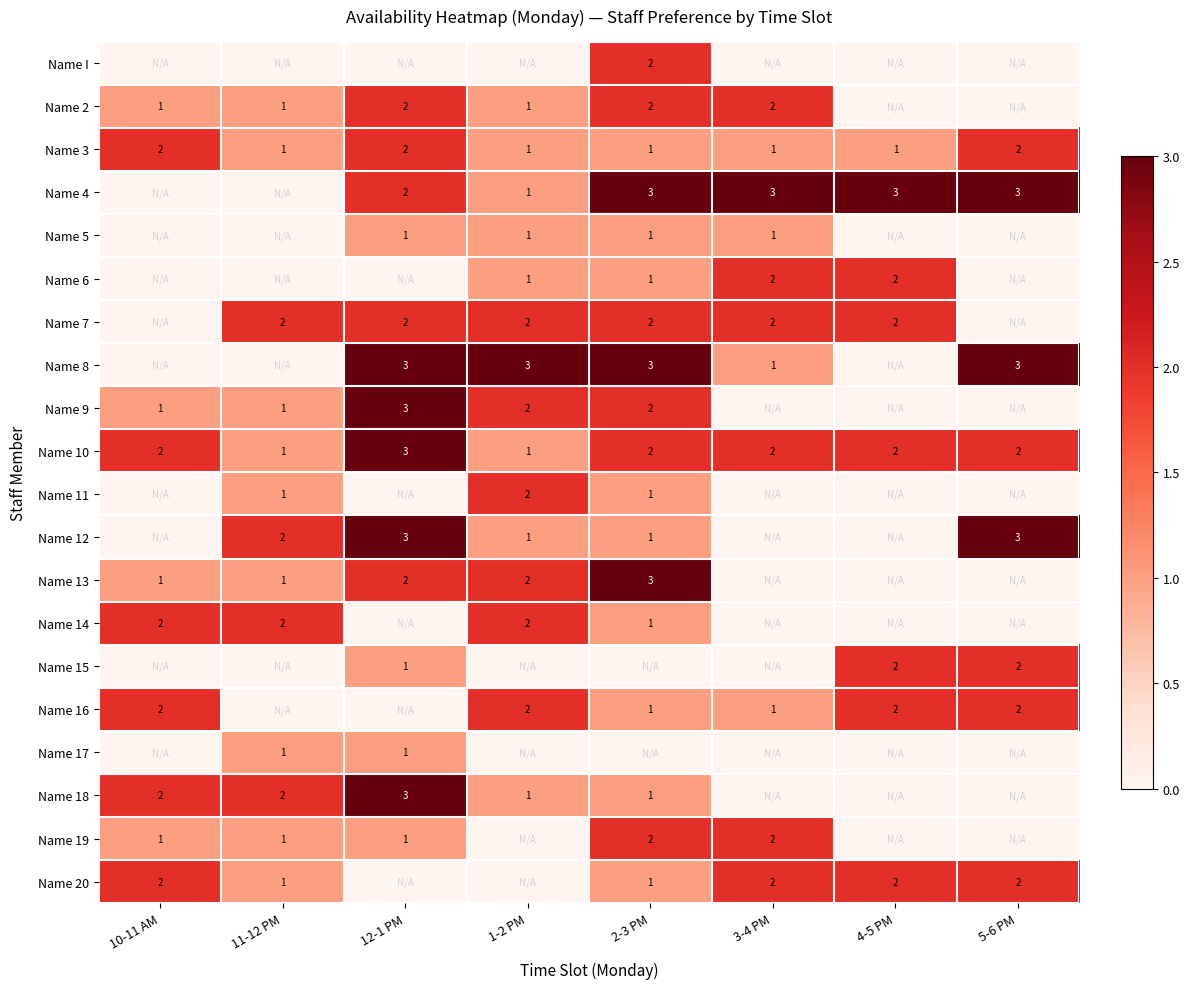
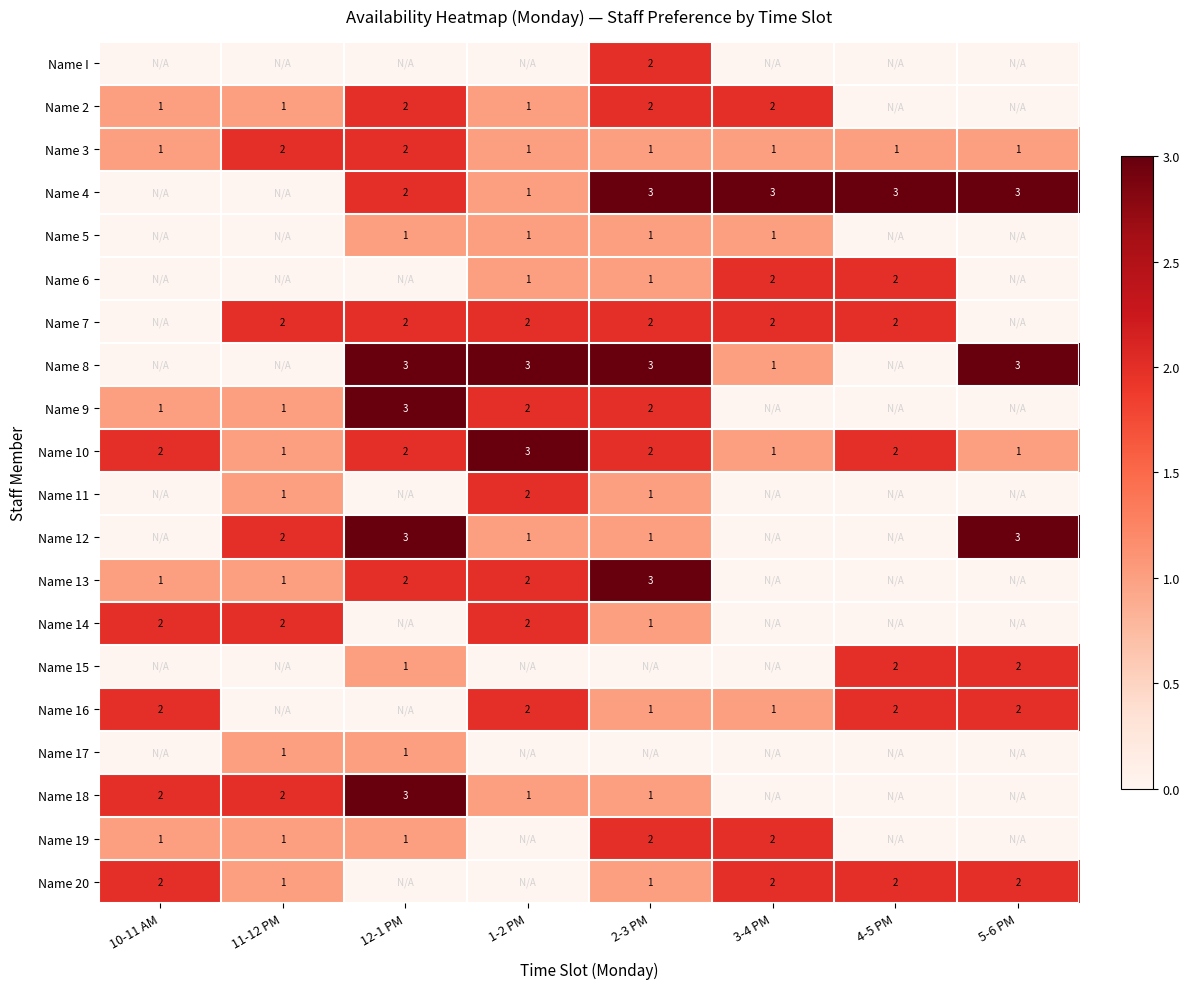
Name 3, 10-11 AM: 2 -> 1
Name 3, 11-12 PM: 1 -> 2
Name 3, 5-6 PM: 2 -> 1
Name 10, 12-1 PM: 3 -> 2
Name 10, 1-2 PM: 1 -> 3
Name 10, 3-4 PM: 2 -> 1
Name 10, 5-6 PM: 2 -> 1
